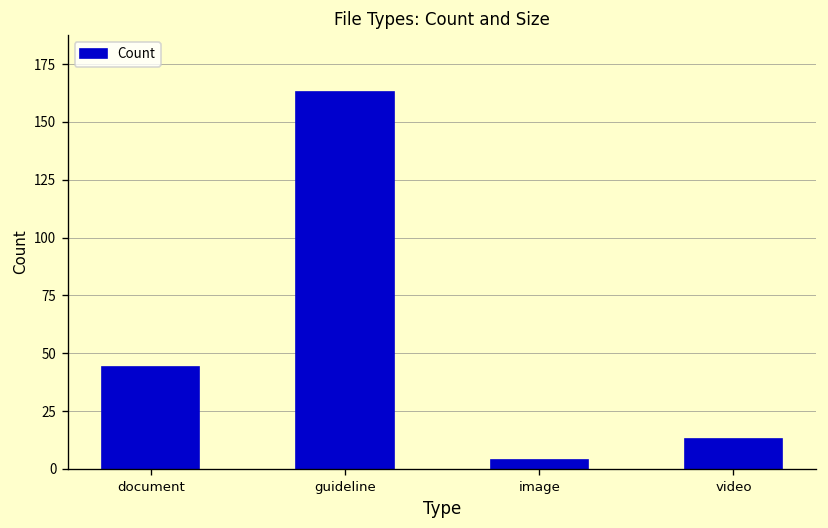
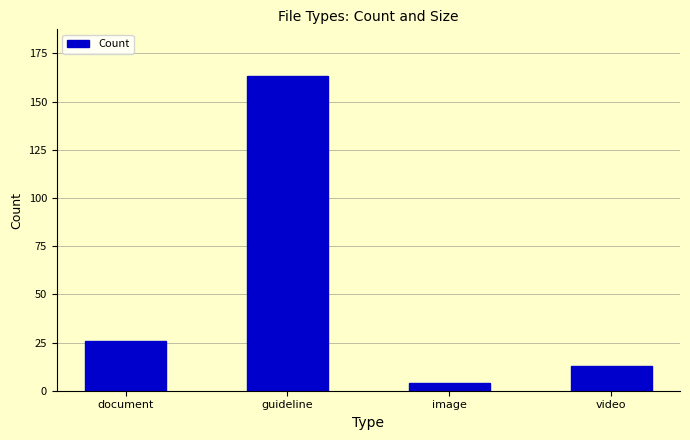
document: 44 -> 26
